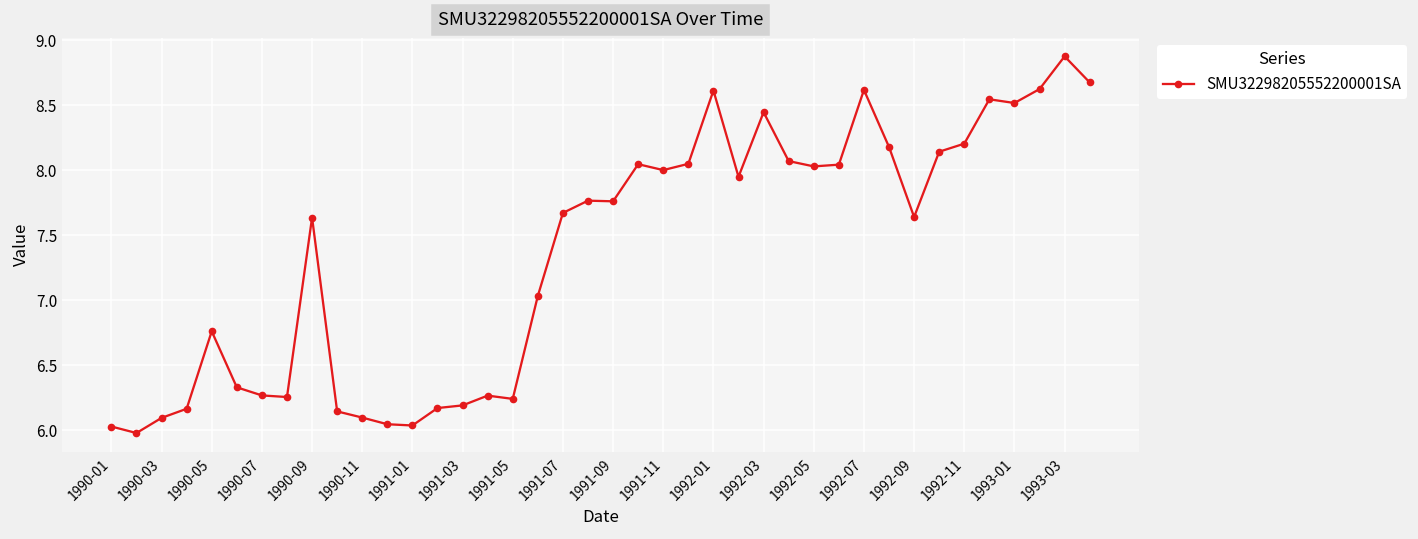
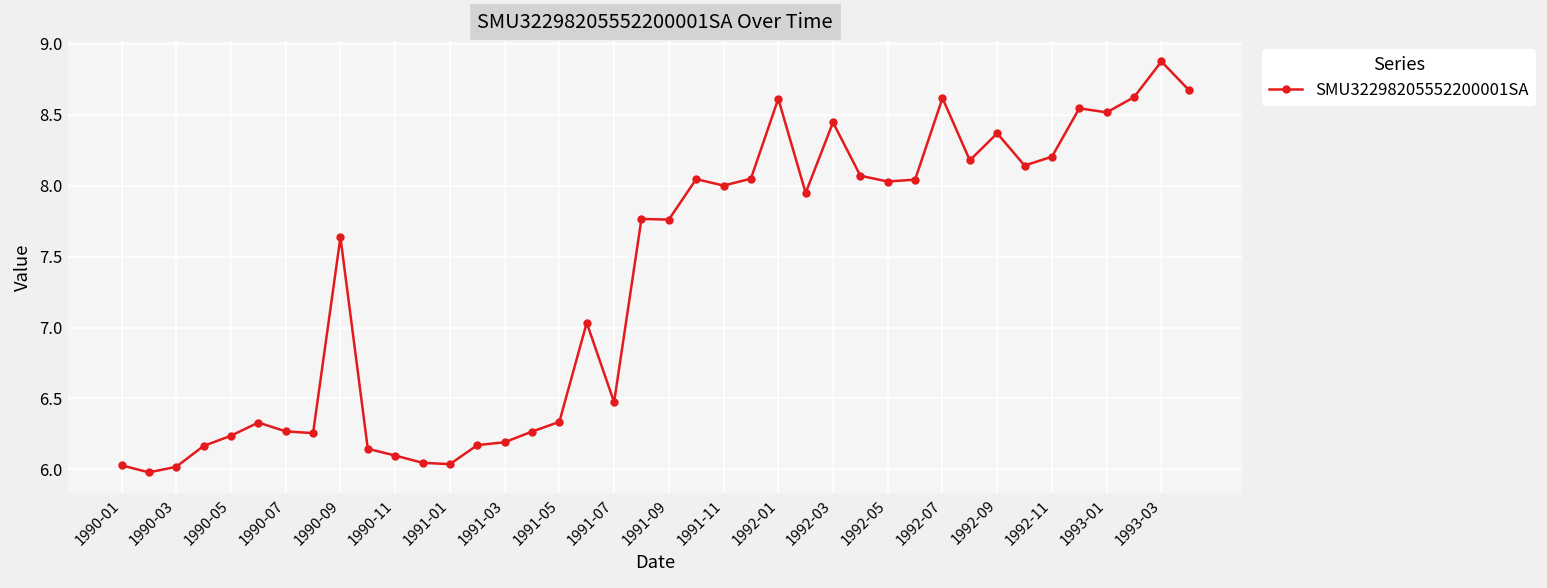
1990-03: 6.10 -> 6.02
1990-05: 6.76 -> 6.24
1991-05: 6.24 -> 6.34
1991-07: 7.67 -> 6.47
1992-09: 7.64 -> 8.37
